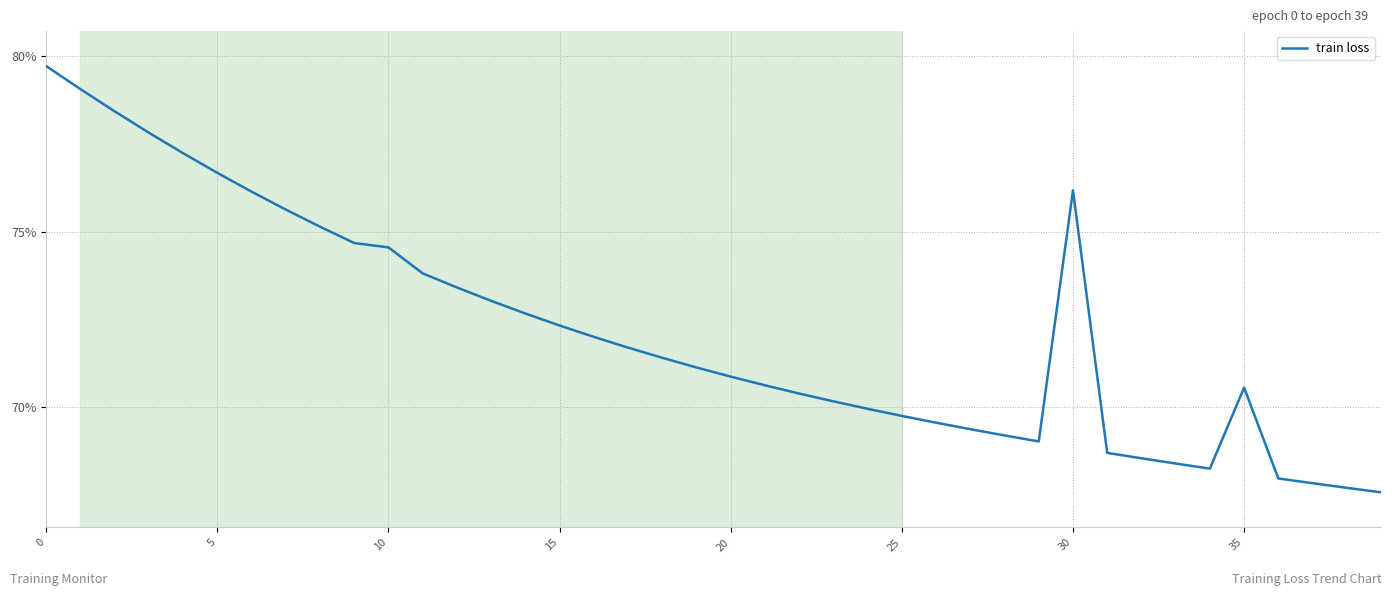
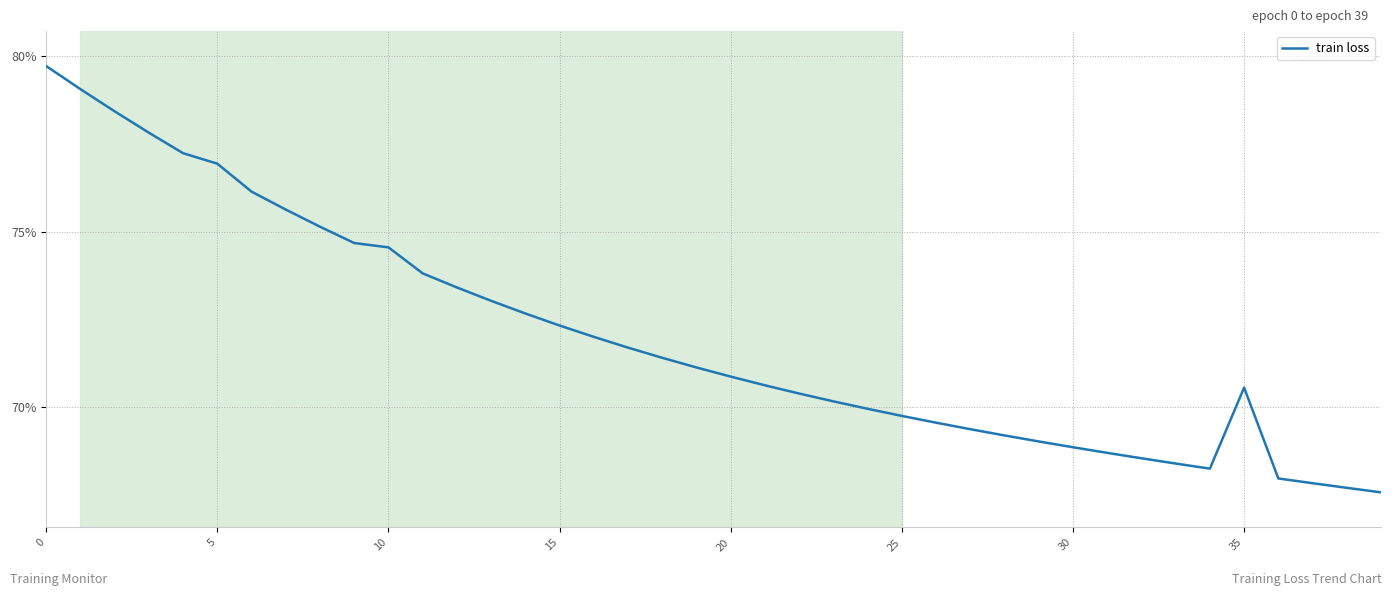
5: 76.7% -> 76.9%
30: 76.2% -> 68.9%
